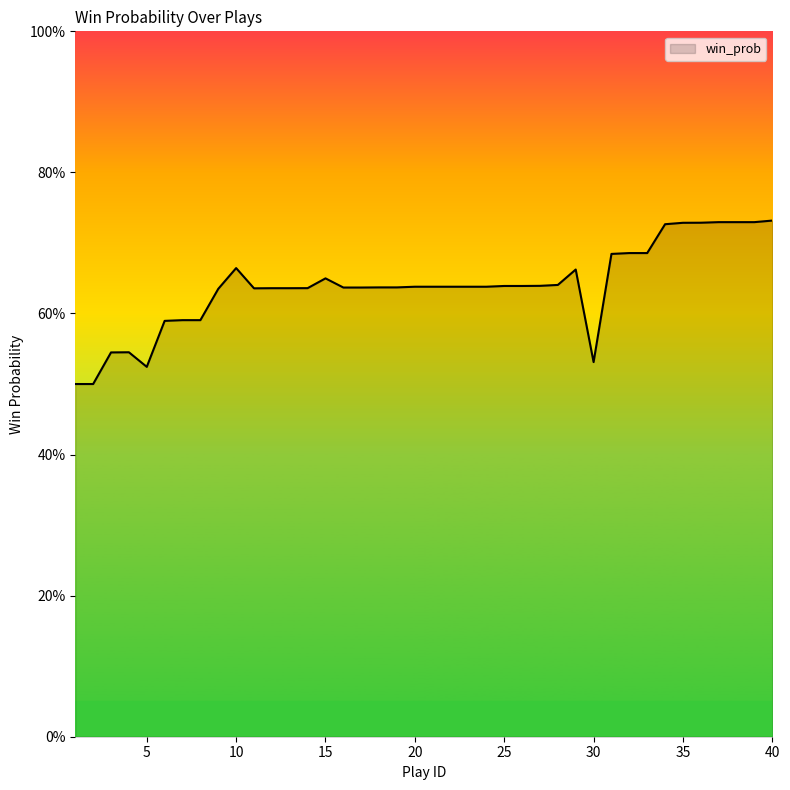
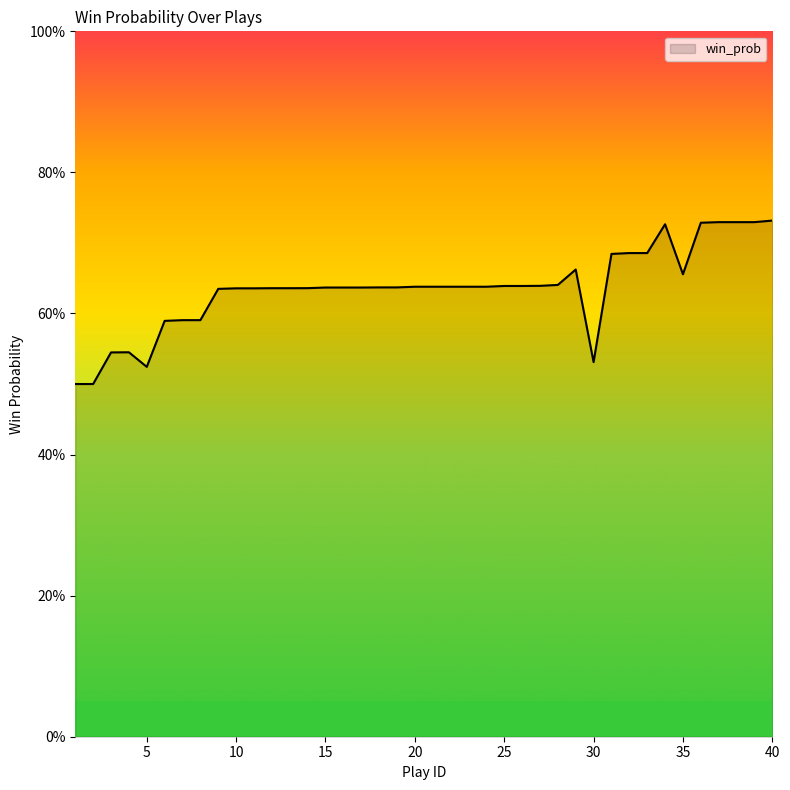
10: 66% -> 64%
15: 65% -> 64%
35: 73% -> 66%
